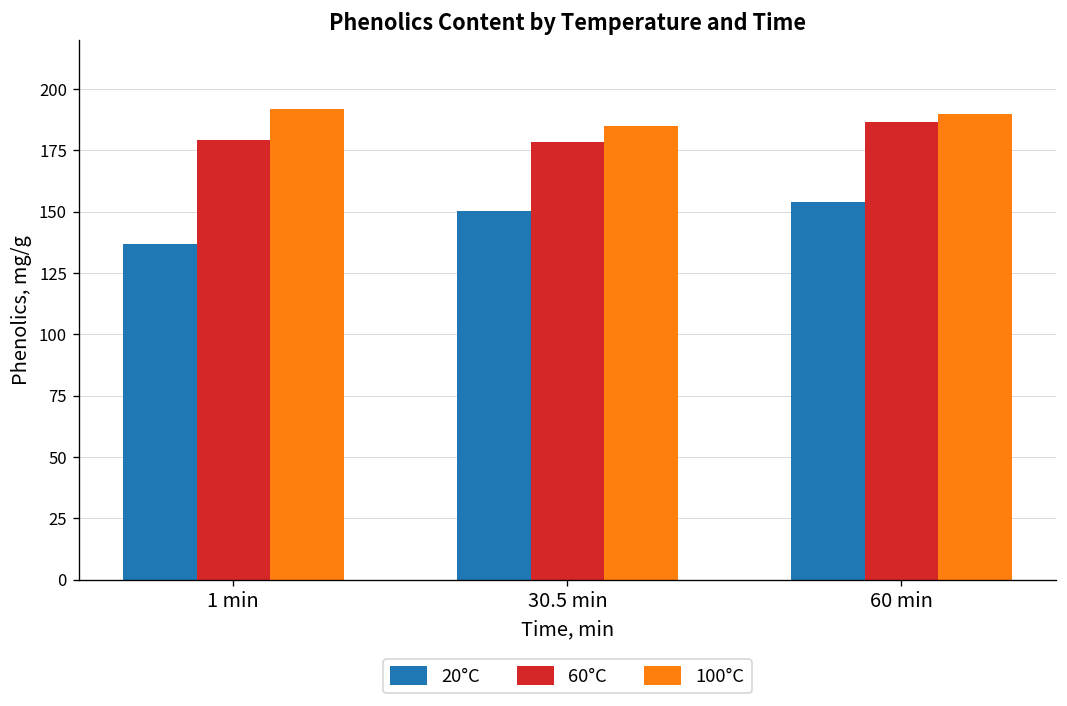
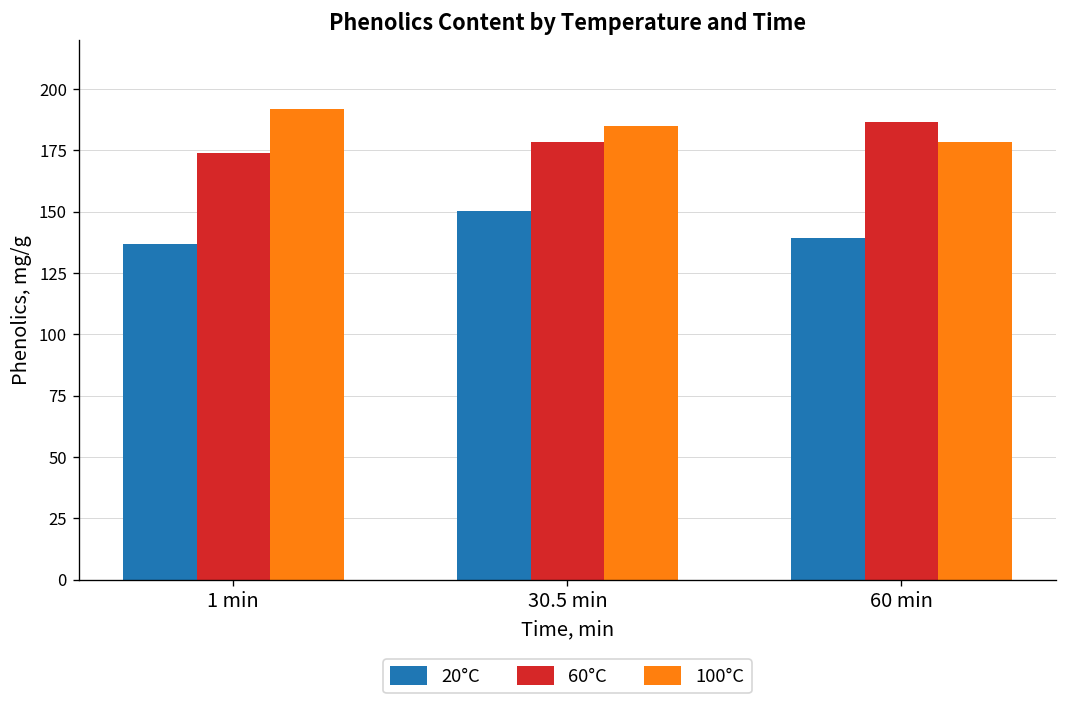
60°C, 1 min: 179 -> 174
20°C, 60 min: 154 -> 139
100°C, 60 min: 190 -> 179
